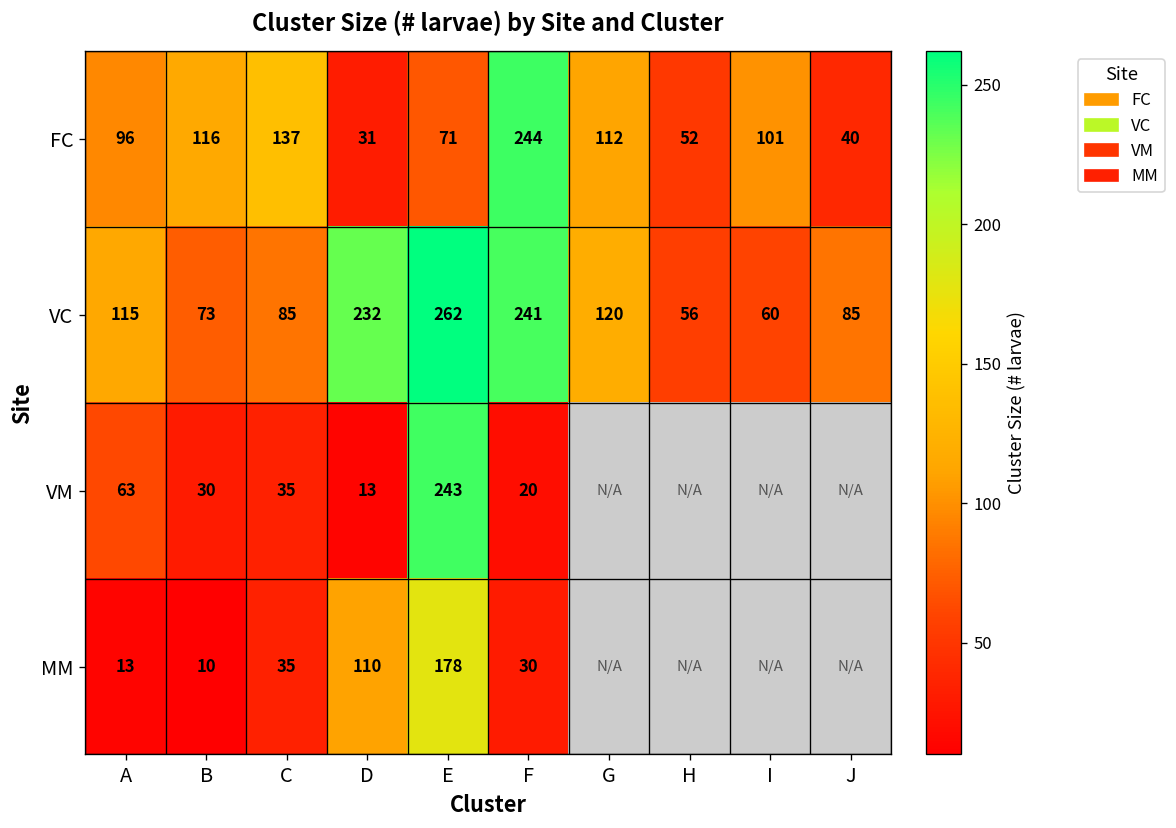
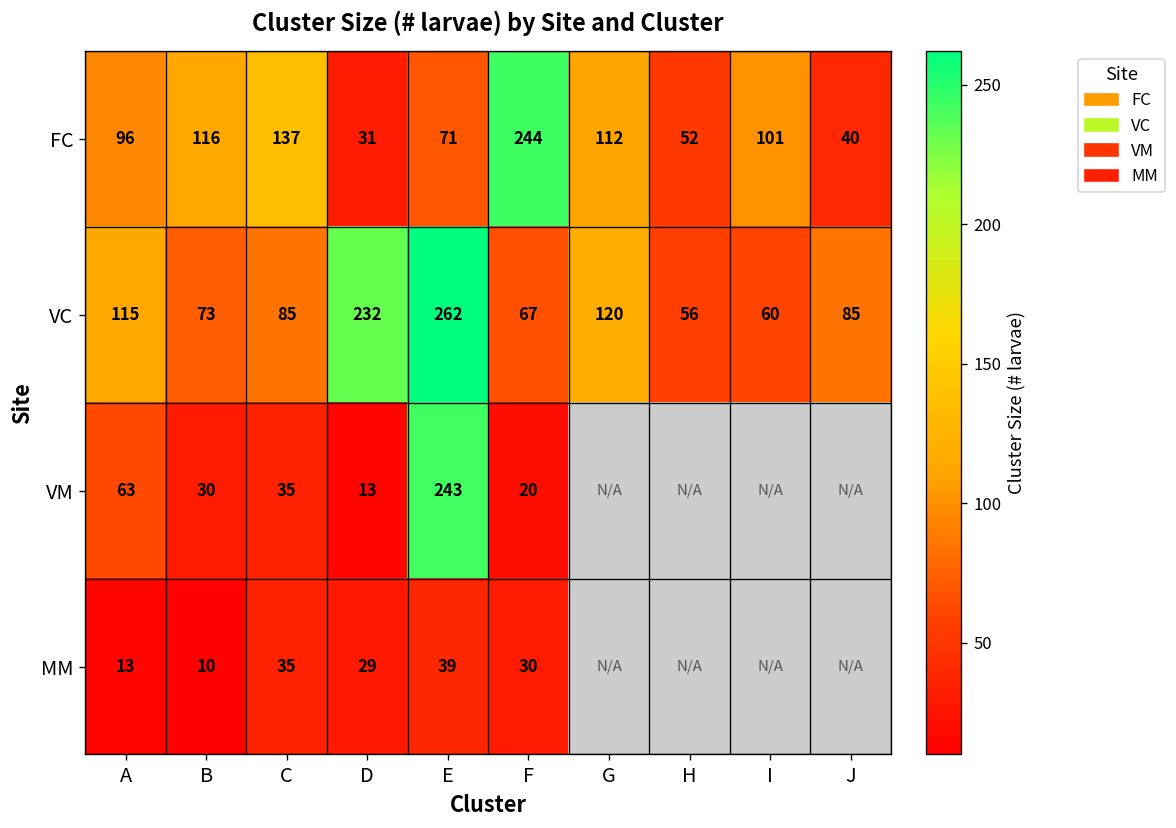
VC, F: 241 -> 67
MM, D: 110 -> 29
MM, E: 178 -> 39
